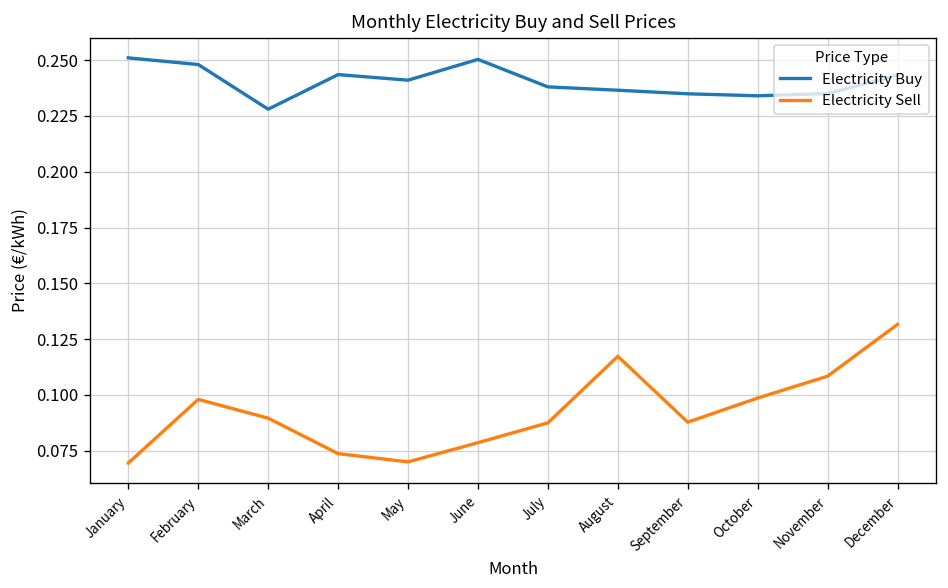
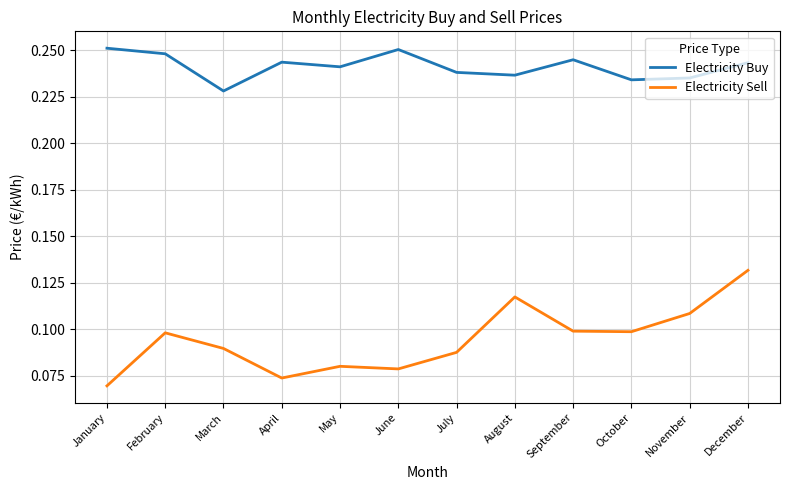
Electricity Sell, May: 0.07 -> 0.08
Electricity Buy, September: 0.235 -> 0.245
Electricity Sell, September: 0.088 -> 0.099
